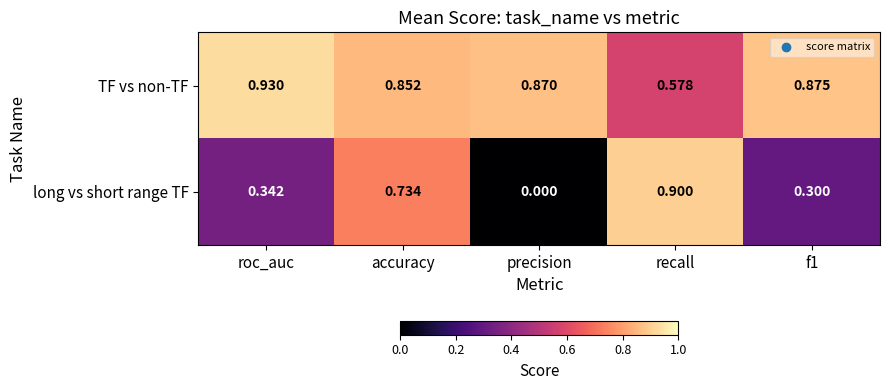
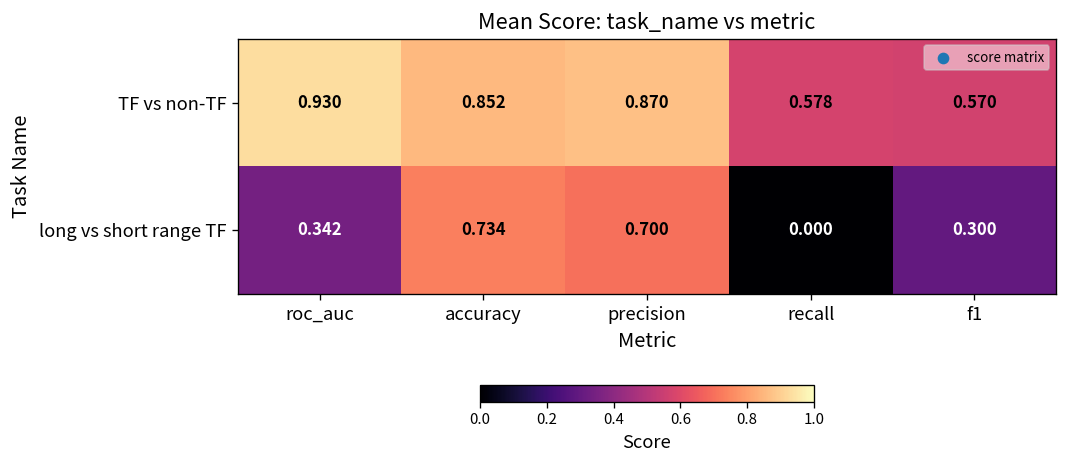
TF vs non-TF, f1: 0.875 -> 0.570
long vs short range TF, precision: 0.000 -> 0.700
long vs short range TF, recall: 0.900 -> 0.000
